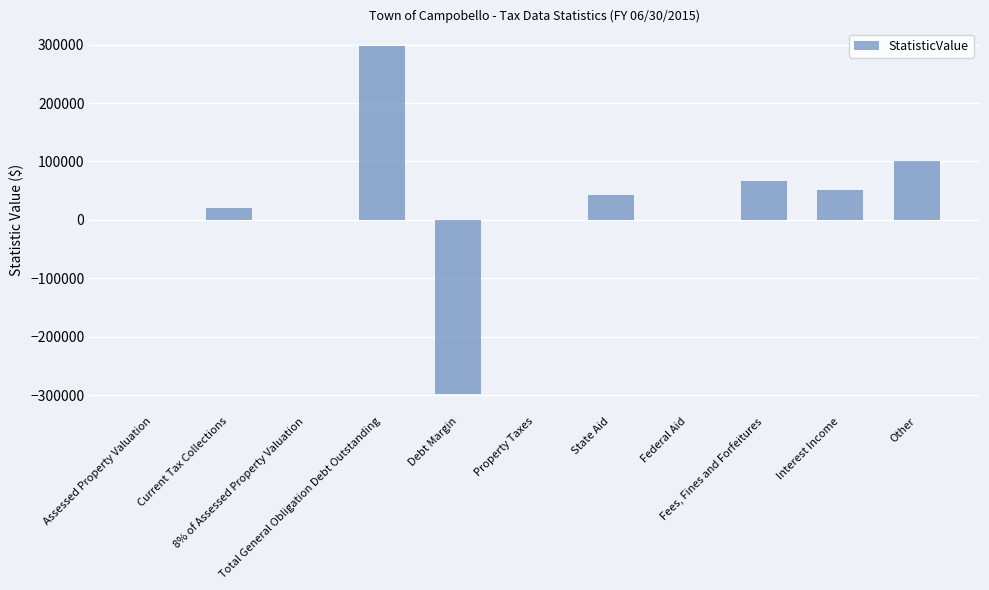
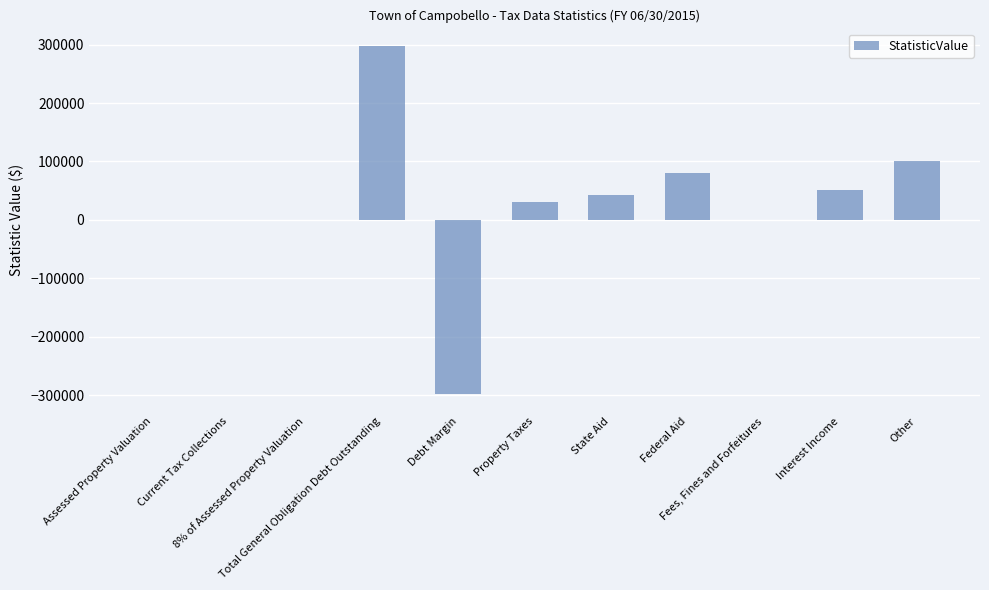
Current Tax Collections: 20000 -> 0
Property Taxes: 0 -> 30000
Federal Aid: 0 -> 80000
Fees, Fines and Forfeitures: 70000 -> 0
